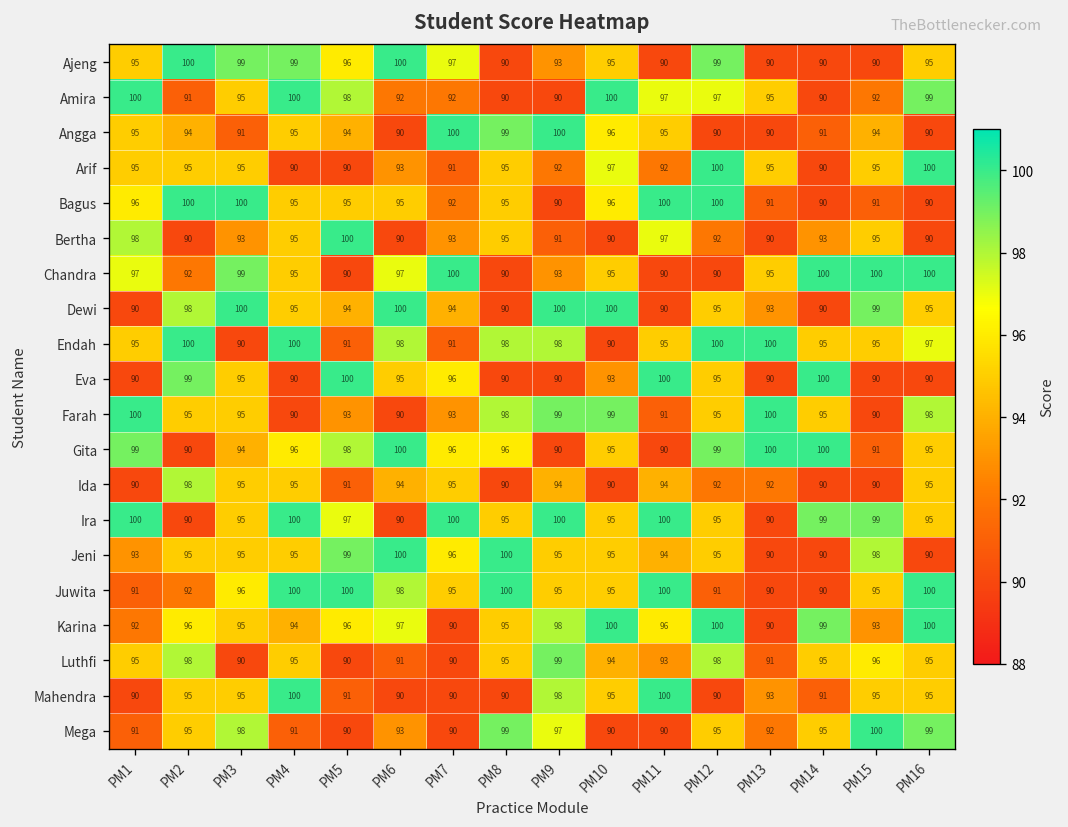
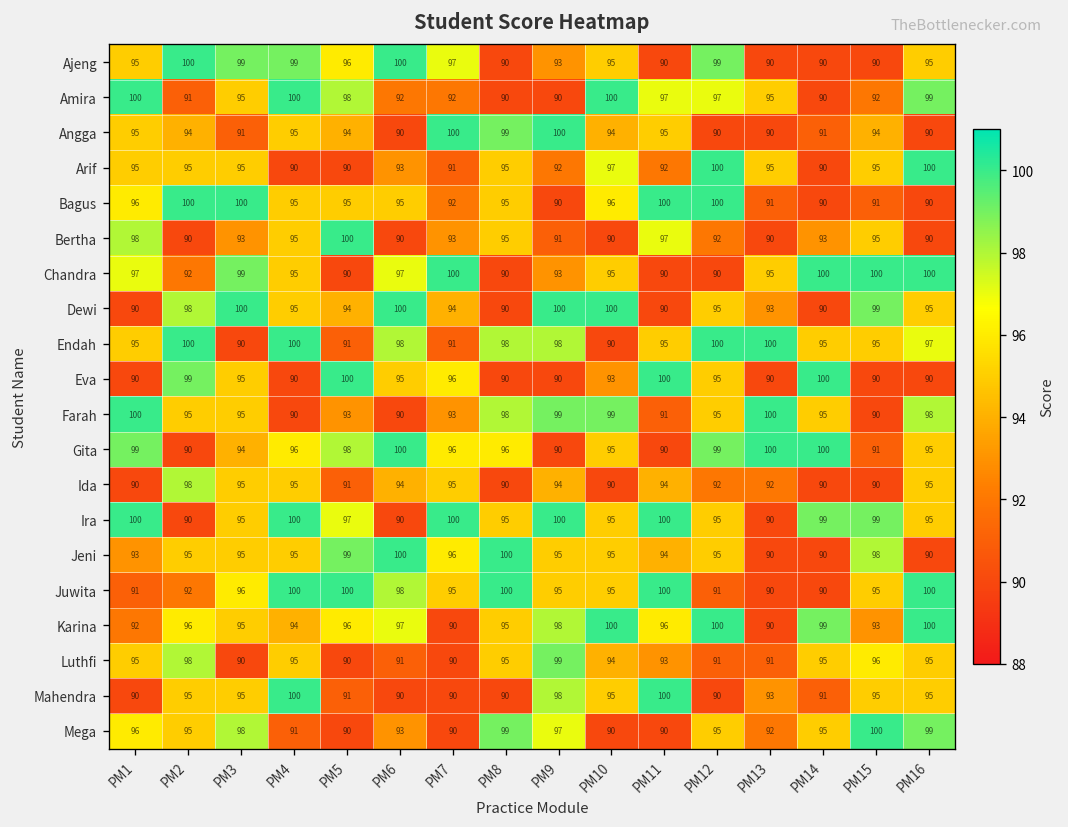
Angga, PM10: 96 -> 94
Luthfi, PM12: 98 -> 91
Mega, PM1: 91 -> 96
